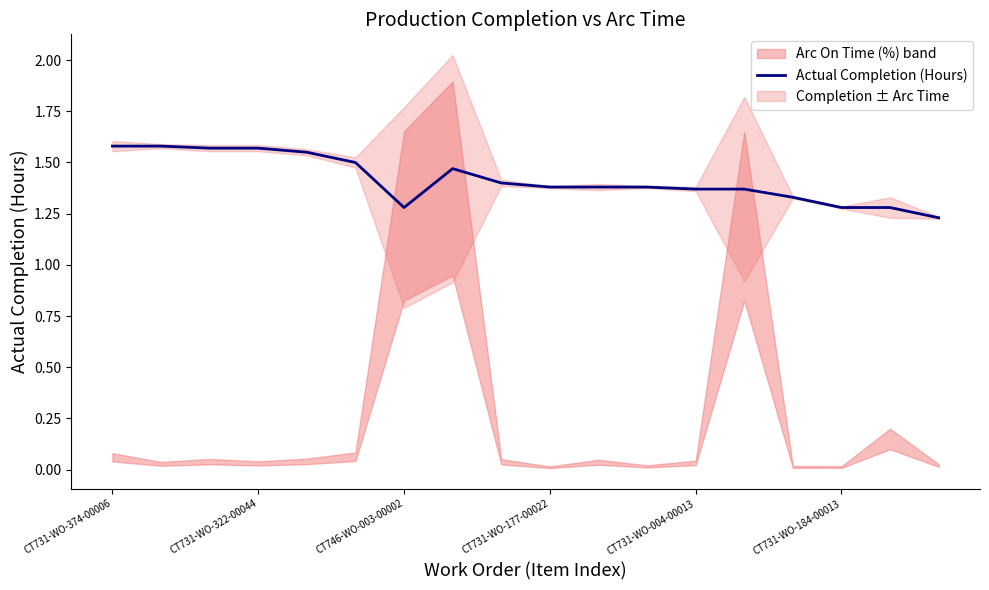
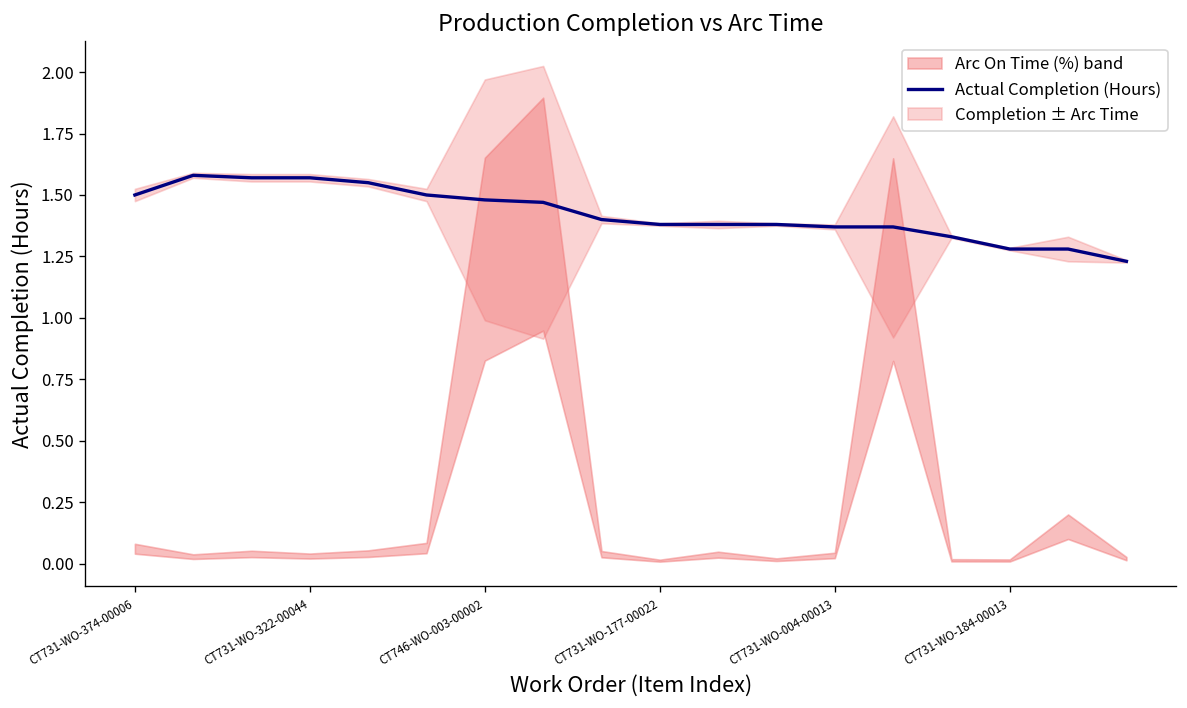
Actual Completion (Hours), CT731-WO-374-00006: 1.58 -> 1.50
Actual Completion (Hours), CT746-WO-003-00002: 1.28 -> 1.48
